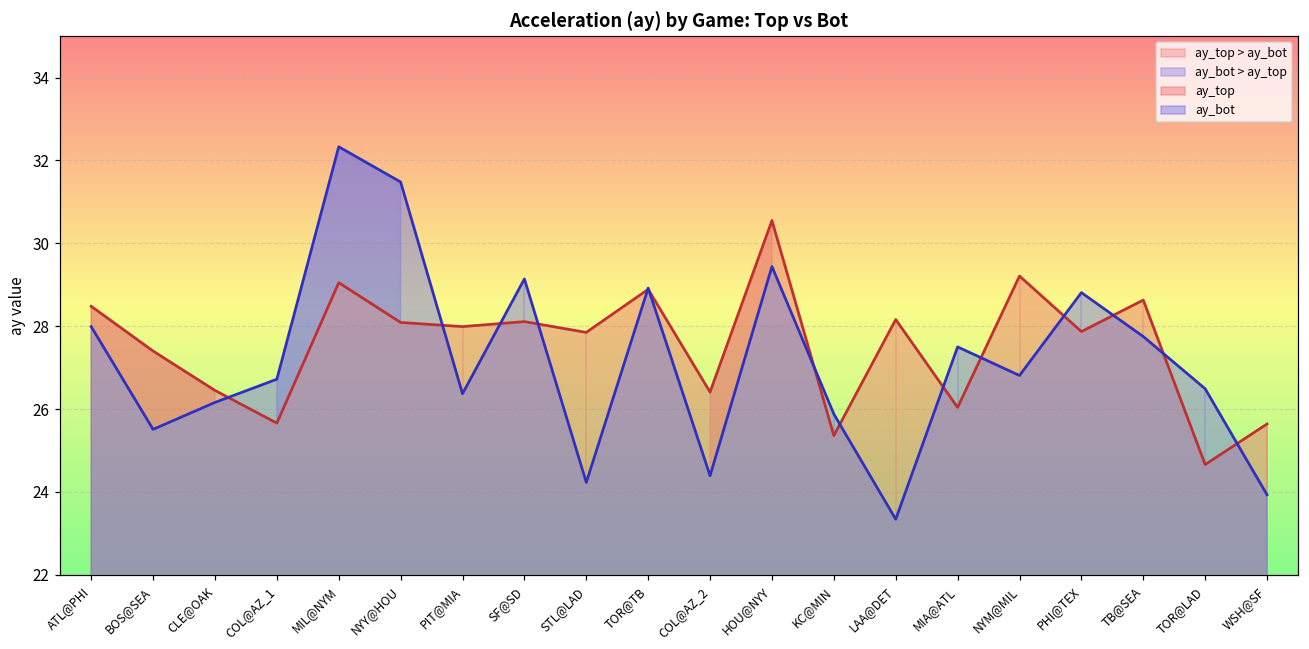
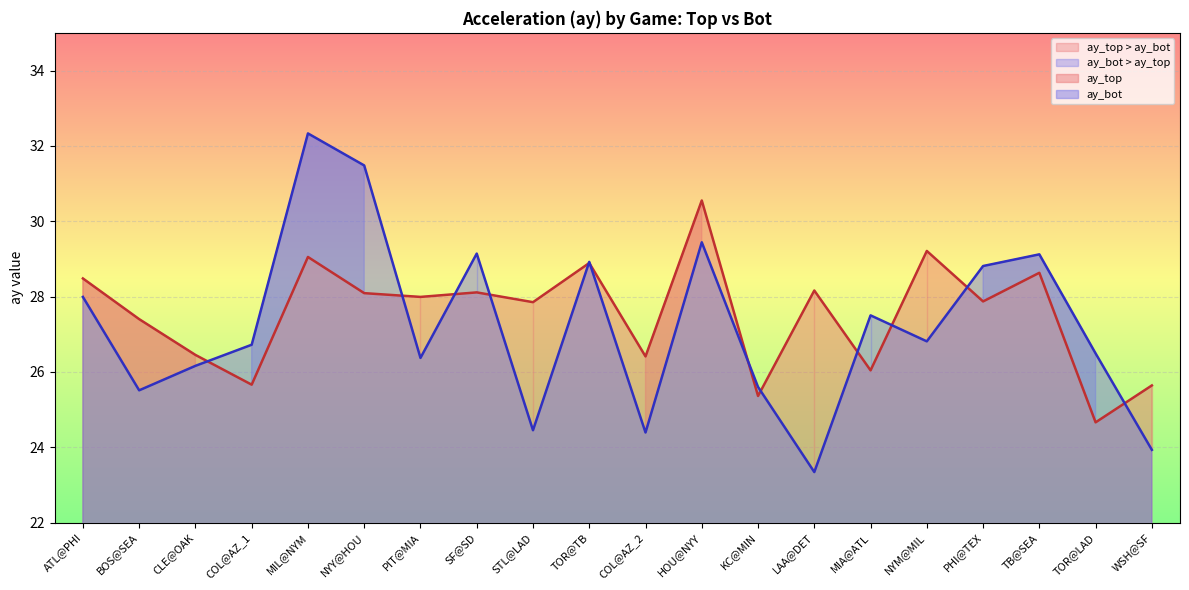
ay_bot, STL@LAD: 24.2 -> 24.5
ay_bot, KC@MIN: 25.9 -> 25.6
ay_bot, TB@SEA: 27.8 -> 29.1
